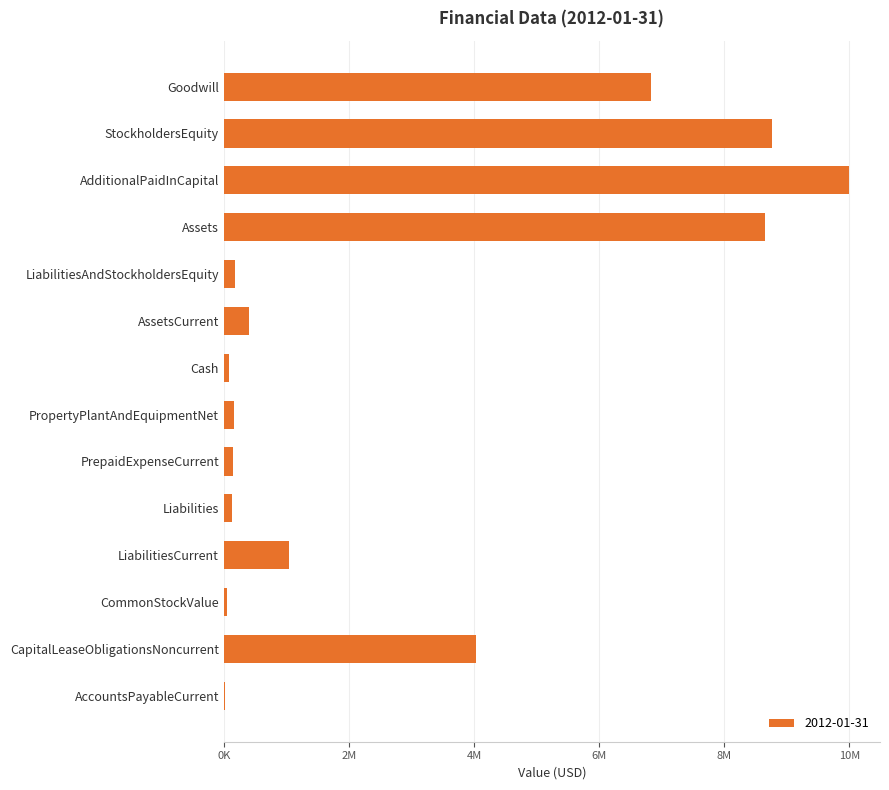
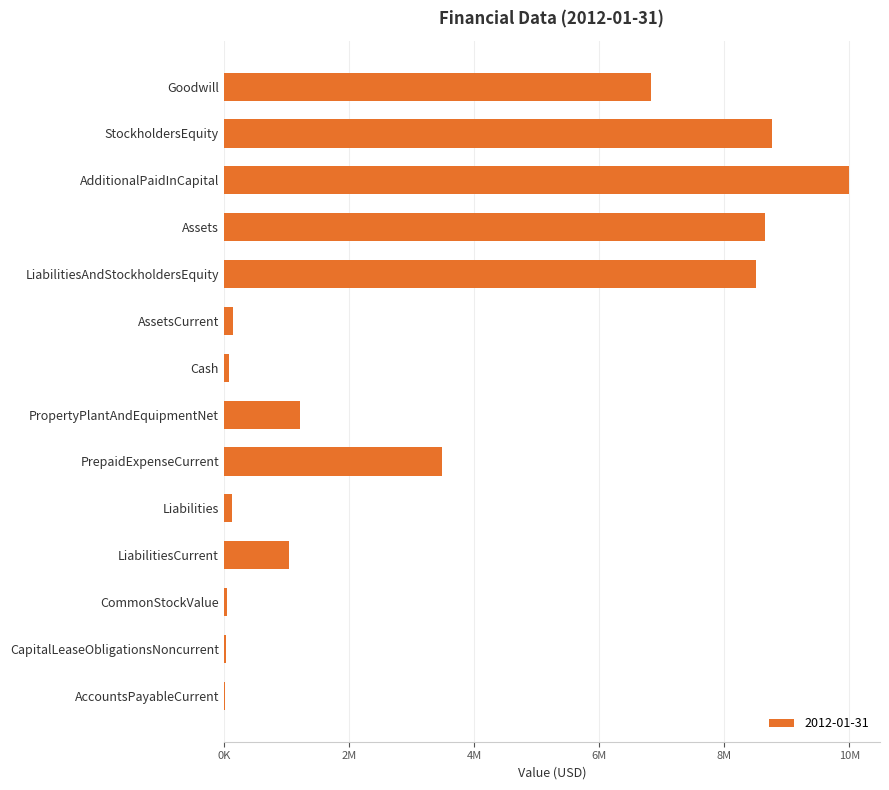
LiabilitiesAndStockholdersEquity: 200000 -> 8500000
AssetsCurrent: 400000 -> 100000
PropertyPlantAndEquipmentNet: 200000 -> 1200000
PrepaidExpenseCurrent: 100000 -> 3500000
CapitalLeaseObligationsNoncurrent: 4000000 -> 0
